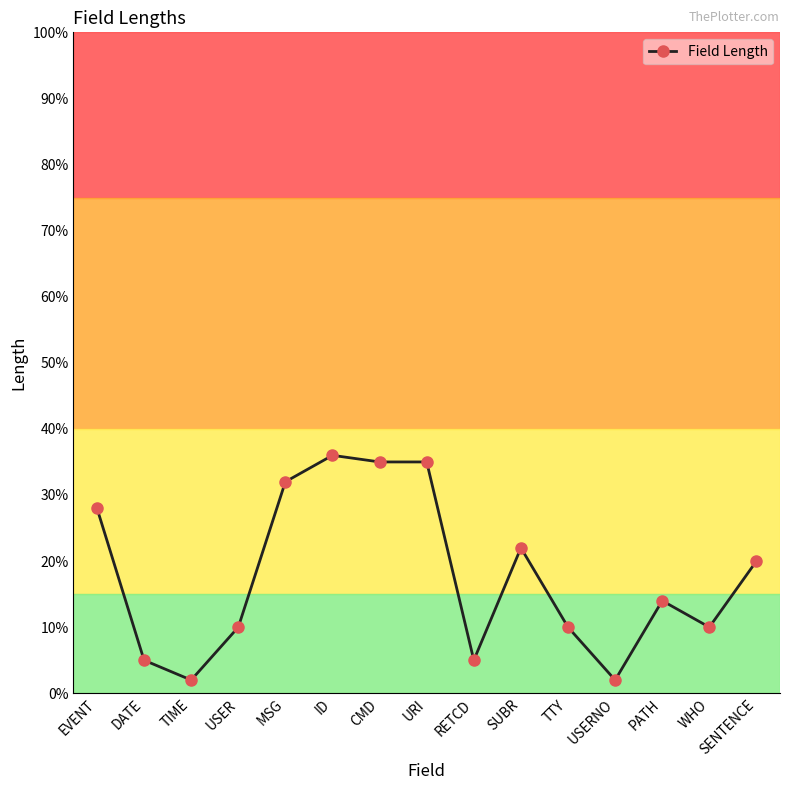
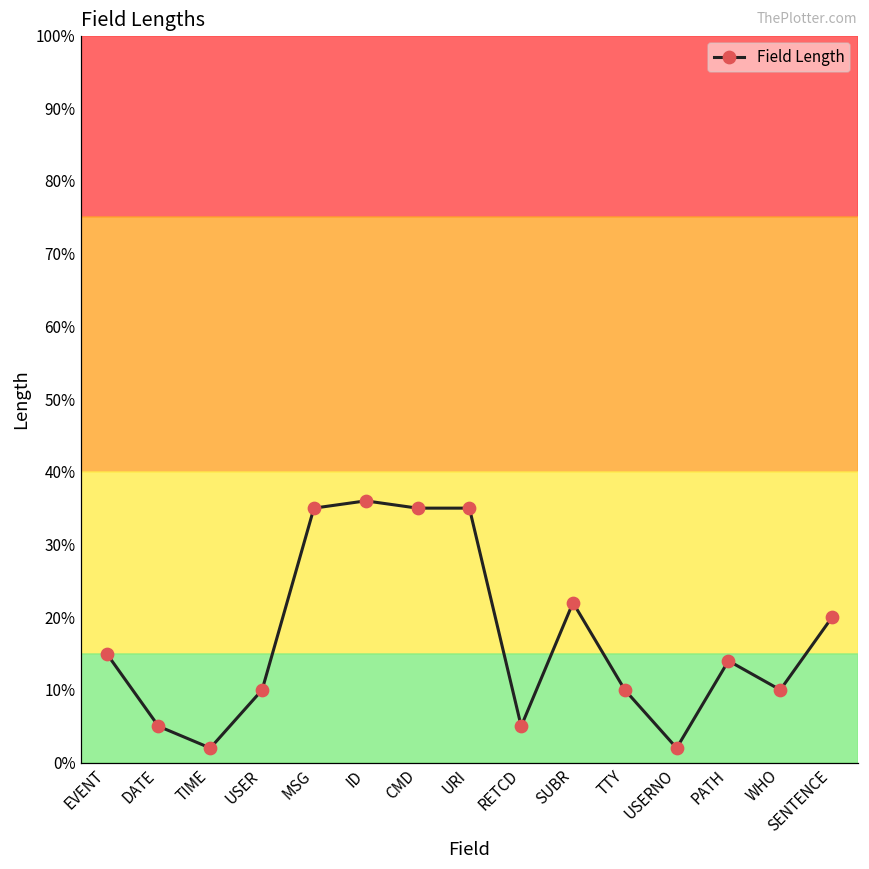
EVENT: 28% -> 15%
MSG: 32% -> 35%
